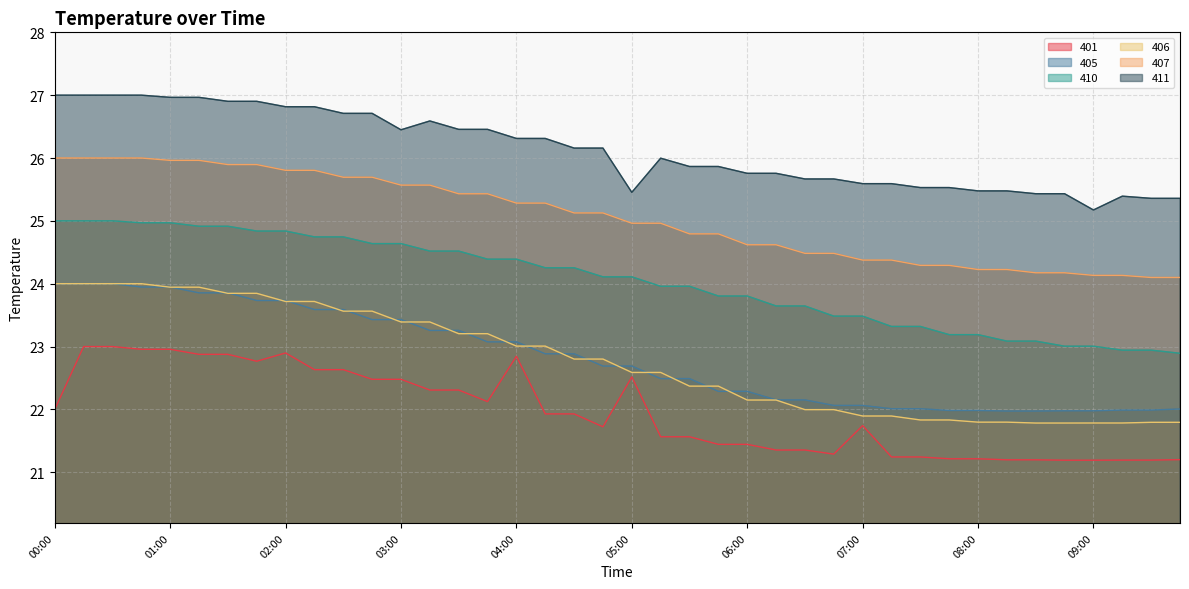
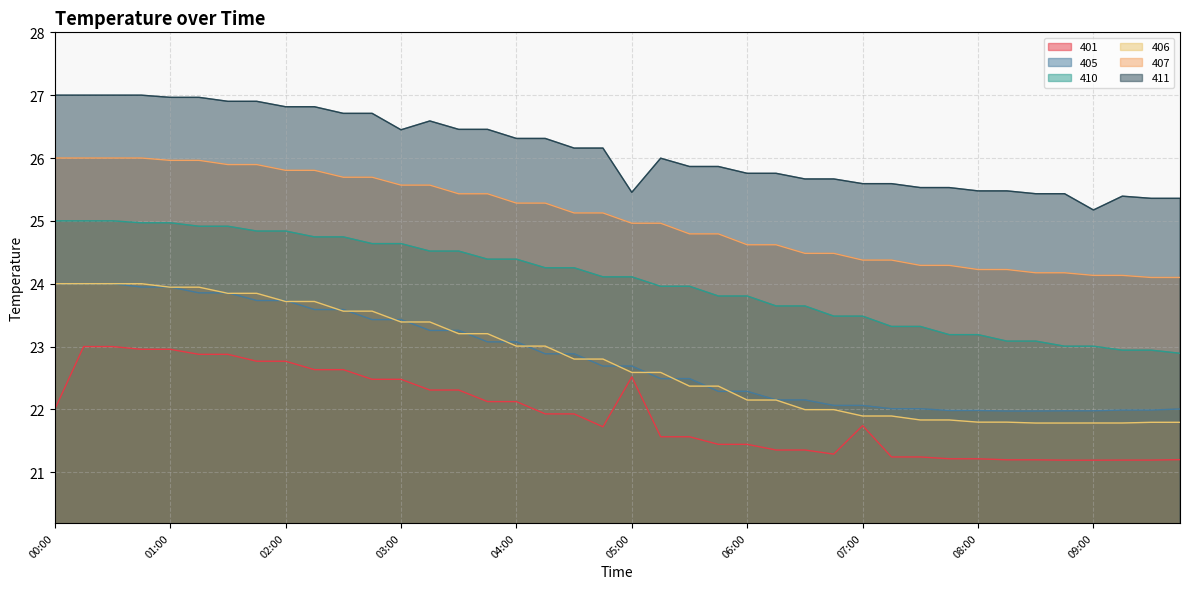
401, 02:00: 22.9 -> 22.8
401, 04:00: 22.8 -> 22.1
